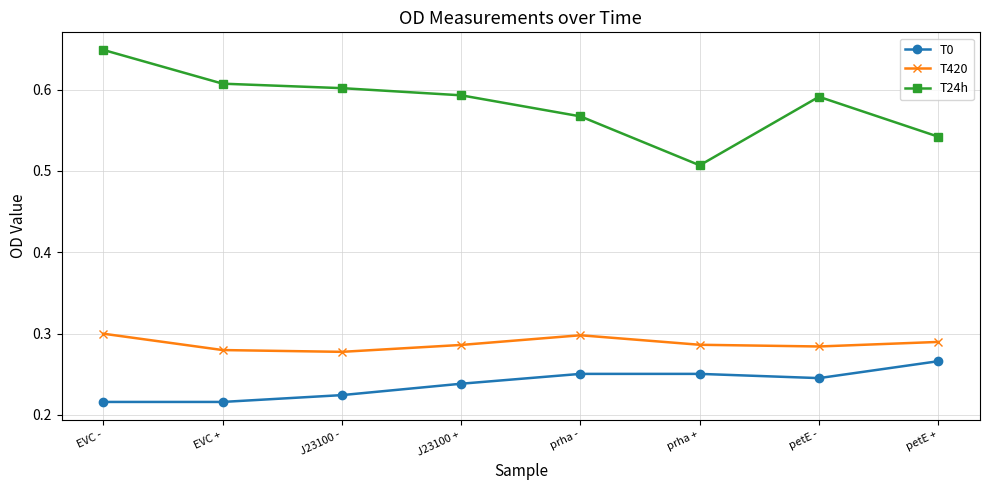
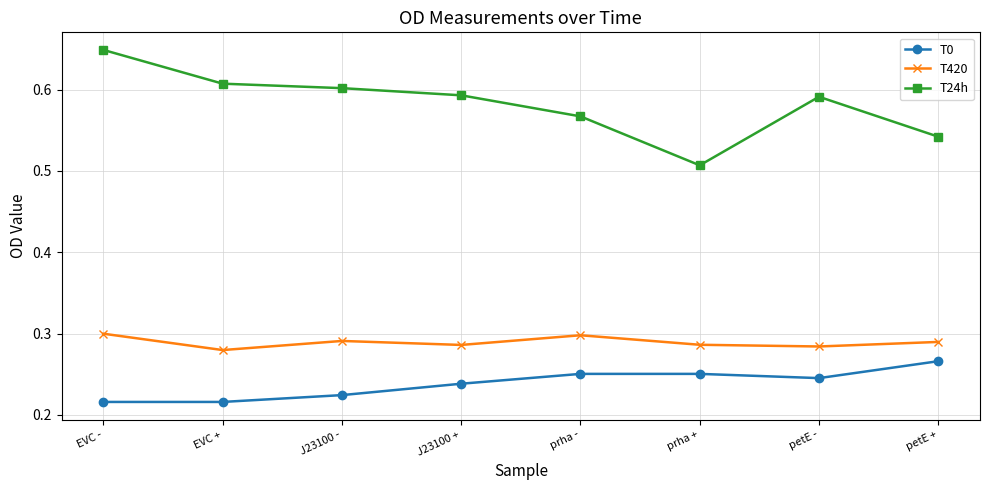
T420, J23100 -: 0.28 -> 0.29
